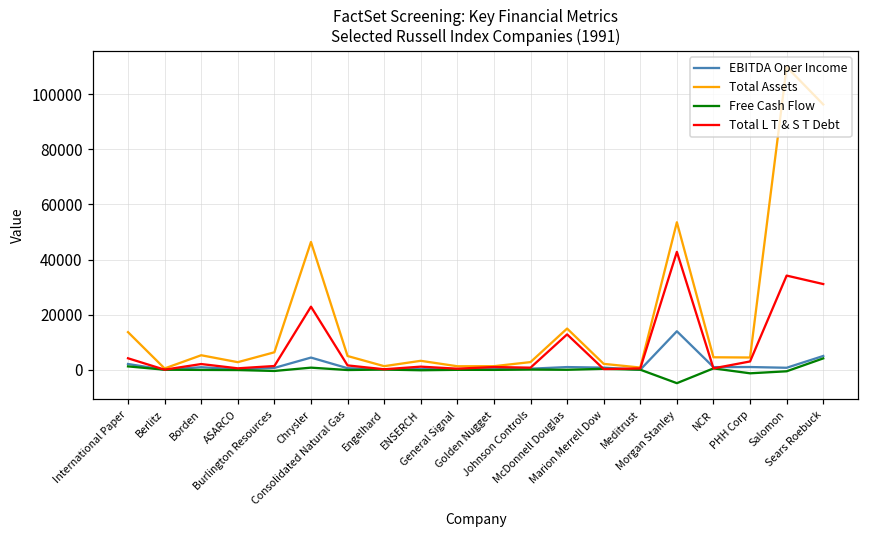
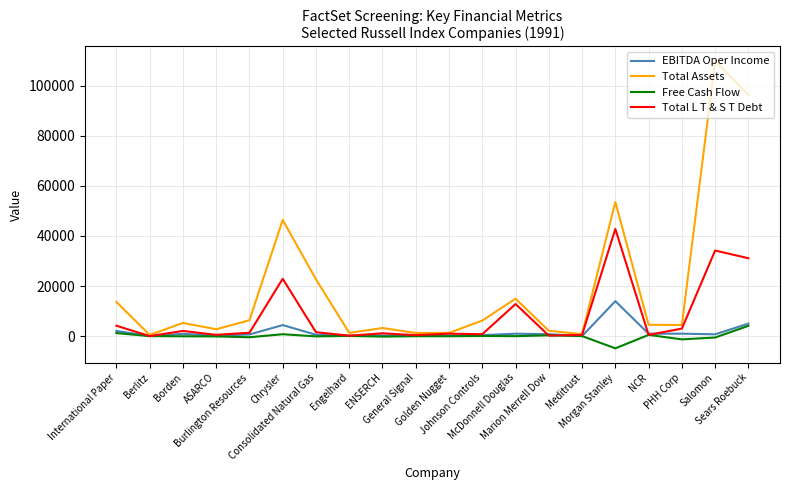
Total Assets, Consolidated Natural Gas: 5000 -> 23000
Total Assets, Johnson Controls: 3000 -> 6000
